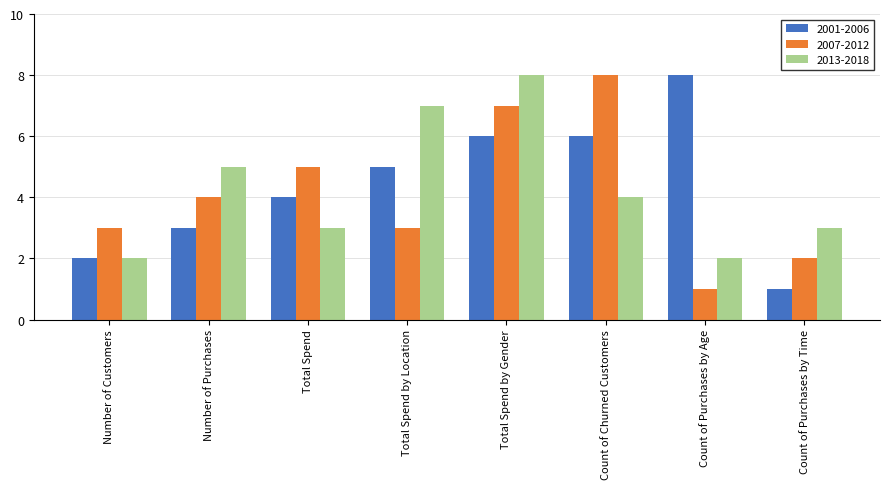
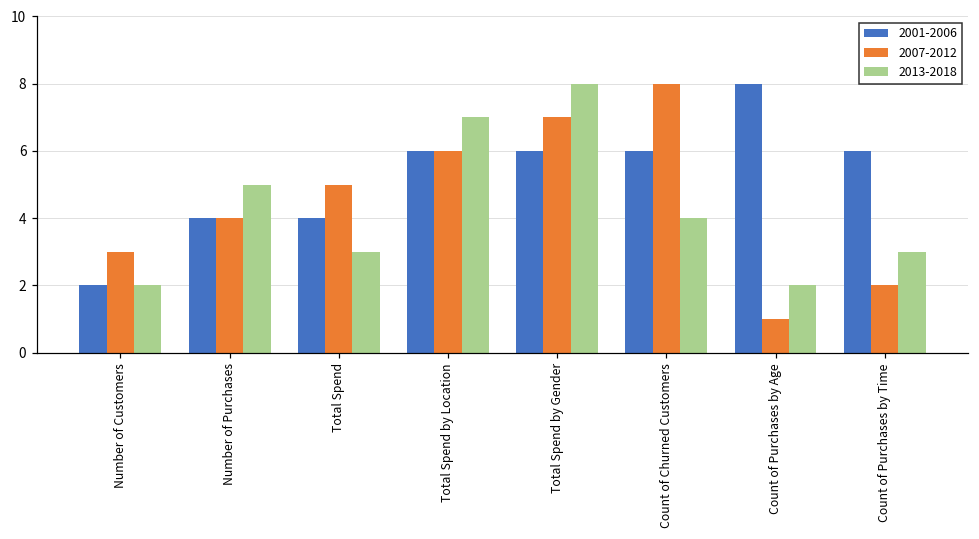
2001-2006, Number of Purchases: 3 -> 4
2001-2006, Total Spend by Location: 5 -> 6
2007-2012, Total Spend by Location: 3 -> 6
2001-2006, Count of Purchases by Time: 1 -> 6
